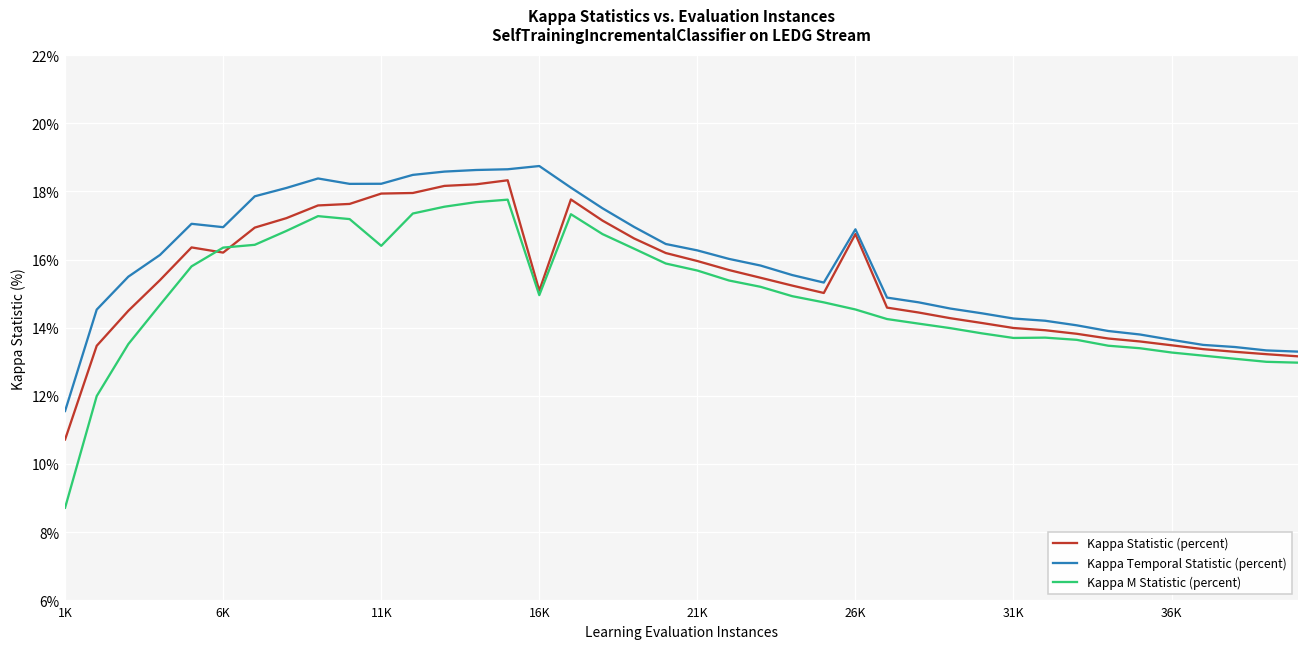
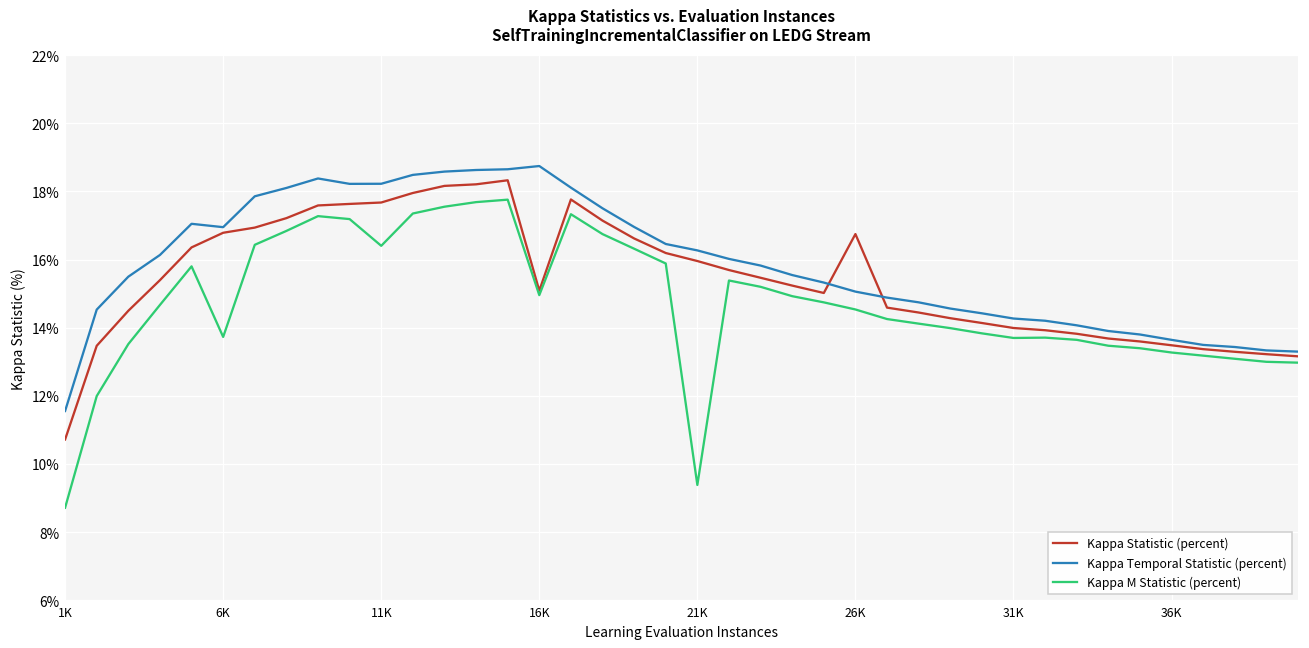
Kappa Statistic (percent), 6K: 16.2% -> 16.8%
Kappa M Statistic (percent), 6K: 16.4% -> 13.7%
Kappa Statistic (percent), 11K: 17.9% -> 17.7%
Kappa M Statistic (percent), 21K: 15.7% -> 9.4%
Kappa Temporal Statistic (percent), 26K: 16.9% -> 15.1%
